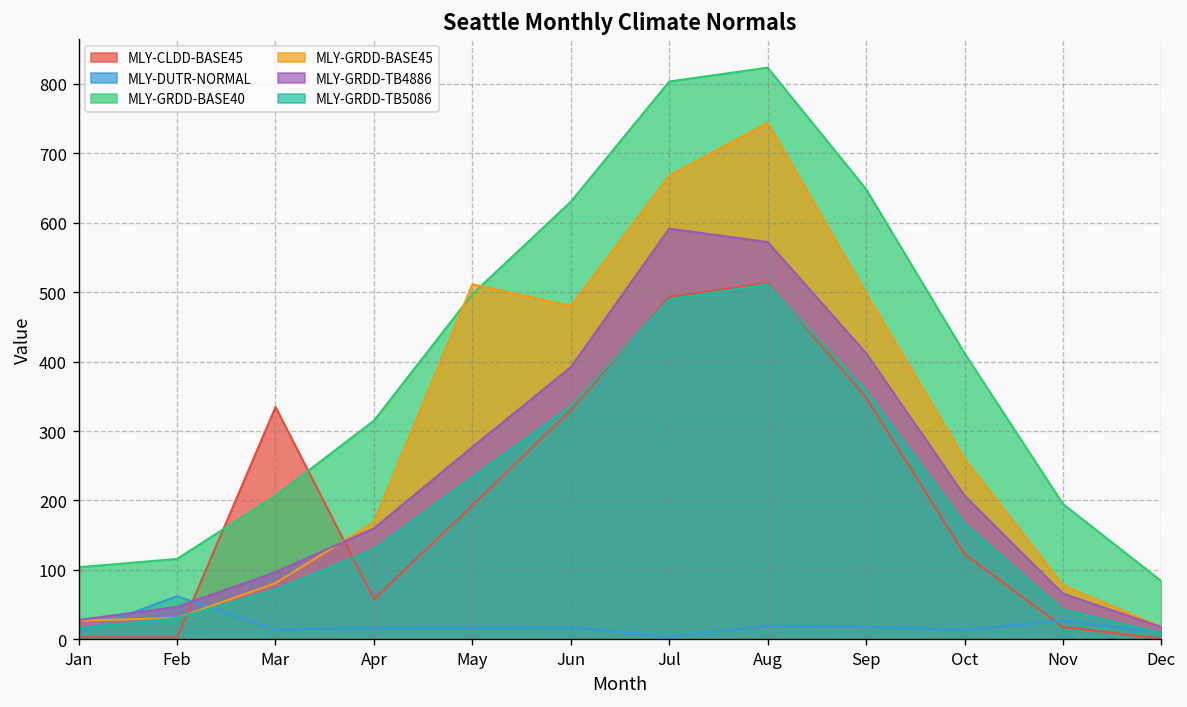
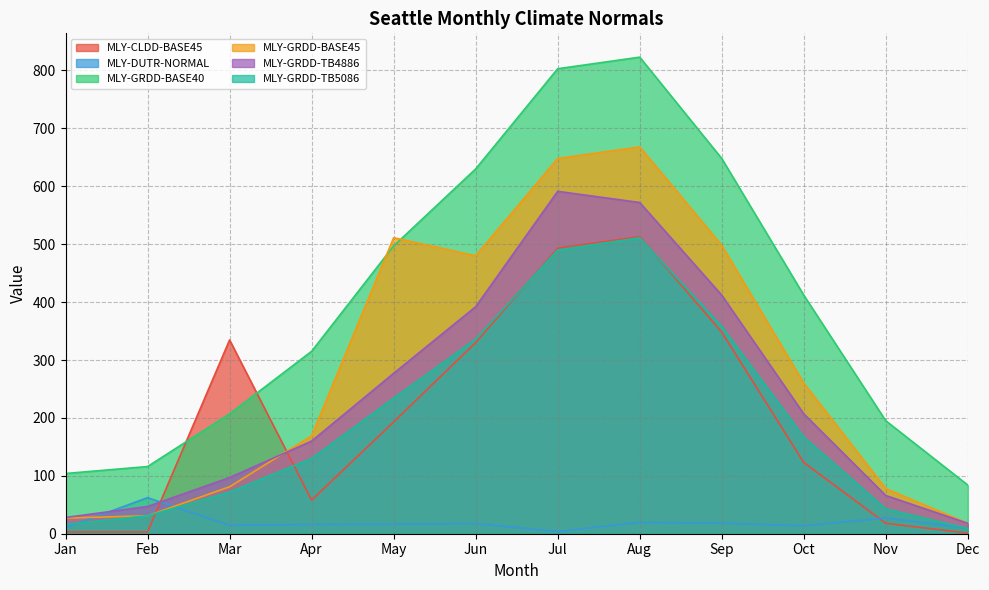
MLY-GRDD-BASE45, Jul: 670 -> 650
MLY-GRDD-BASE45, Aug: 740 -> 670
